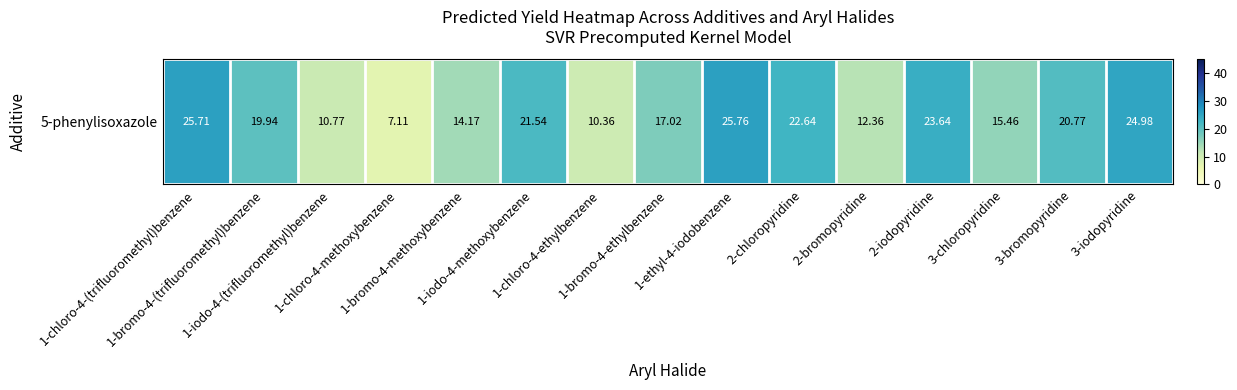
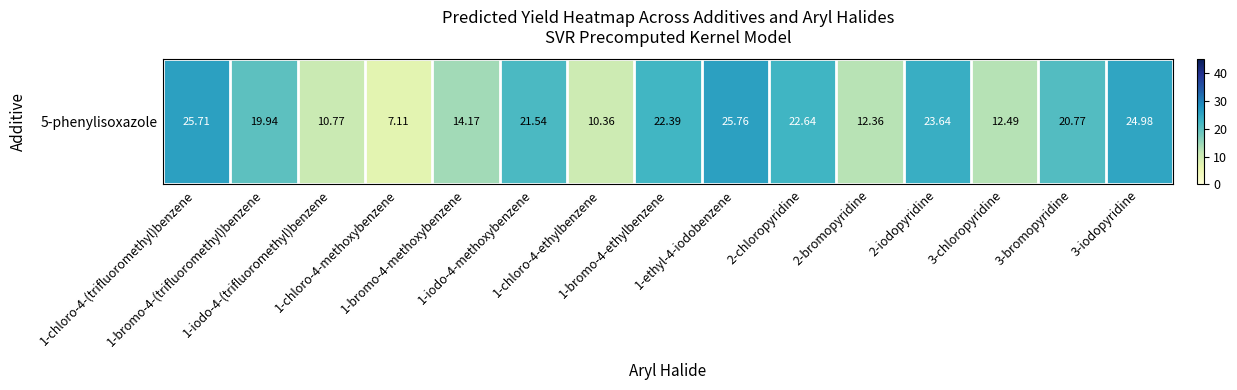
5-phenylisoxazole, 1-bromo-4-ethylbenzene: 17.02 -> 22.39
5-phenylisoxazole, 3-chloropyridine: 15.46 -> 12.49
